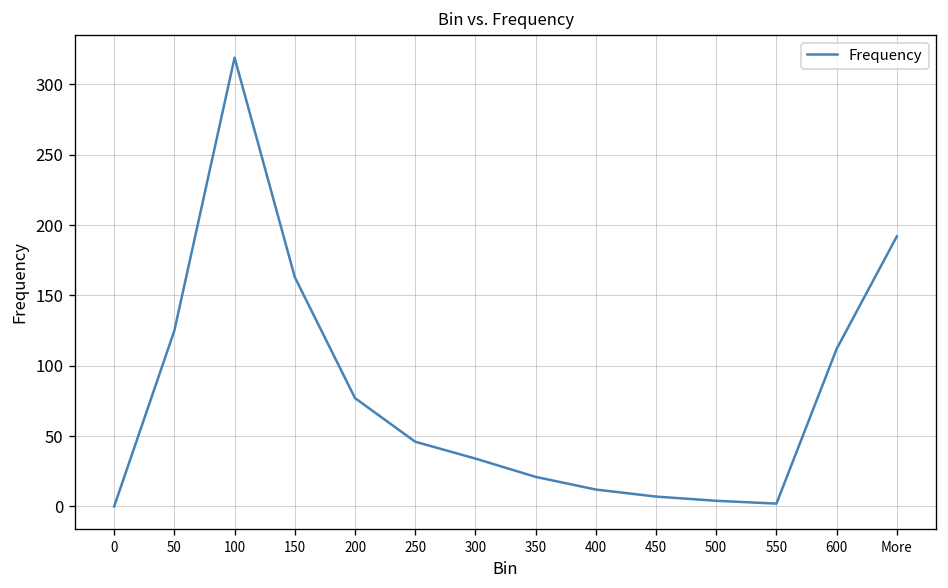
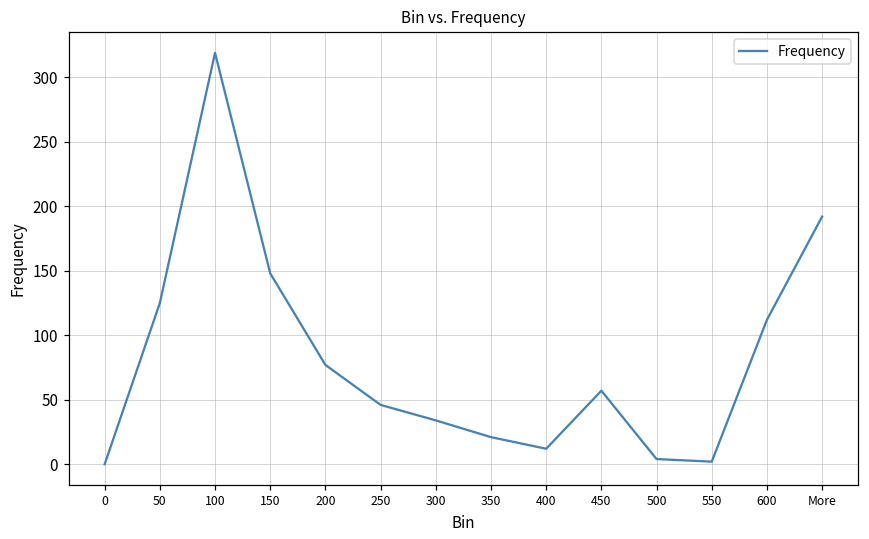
150: 163 -> 148
450: 7 -> 57
